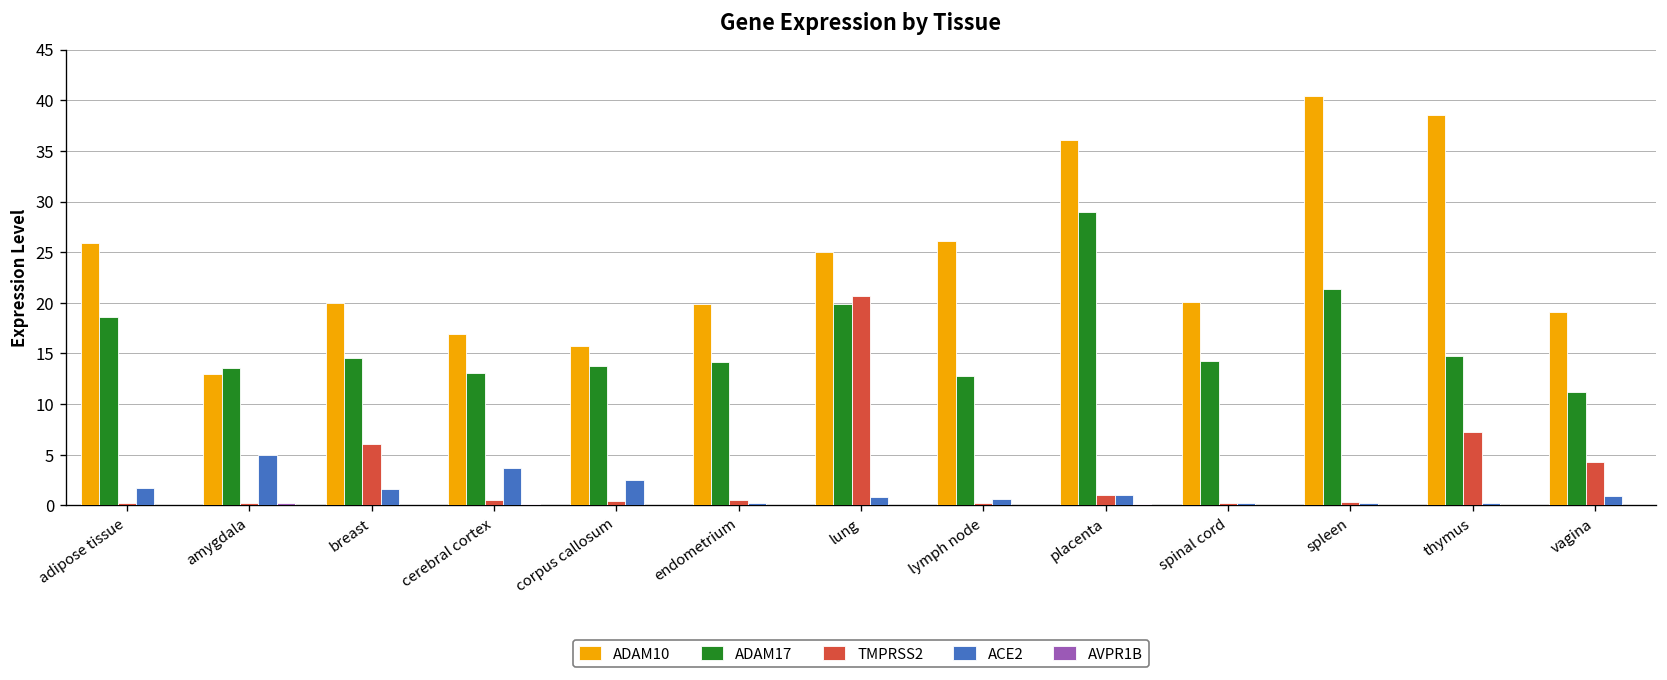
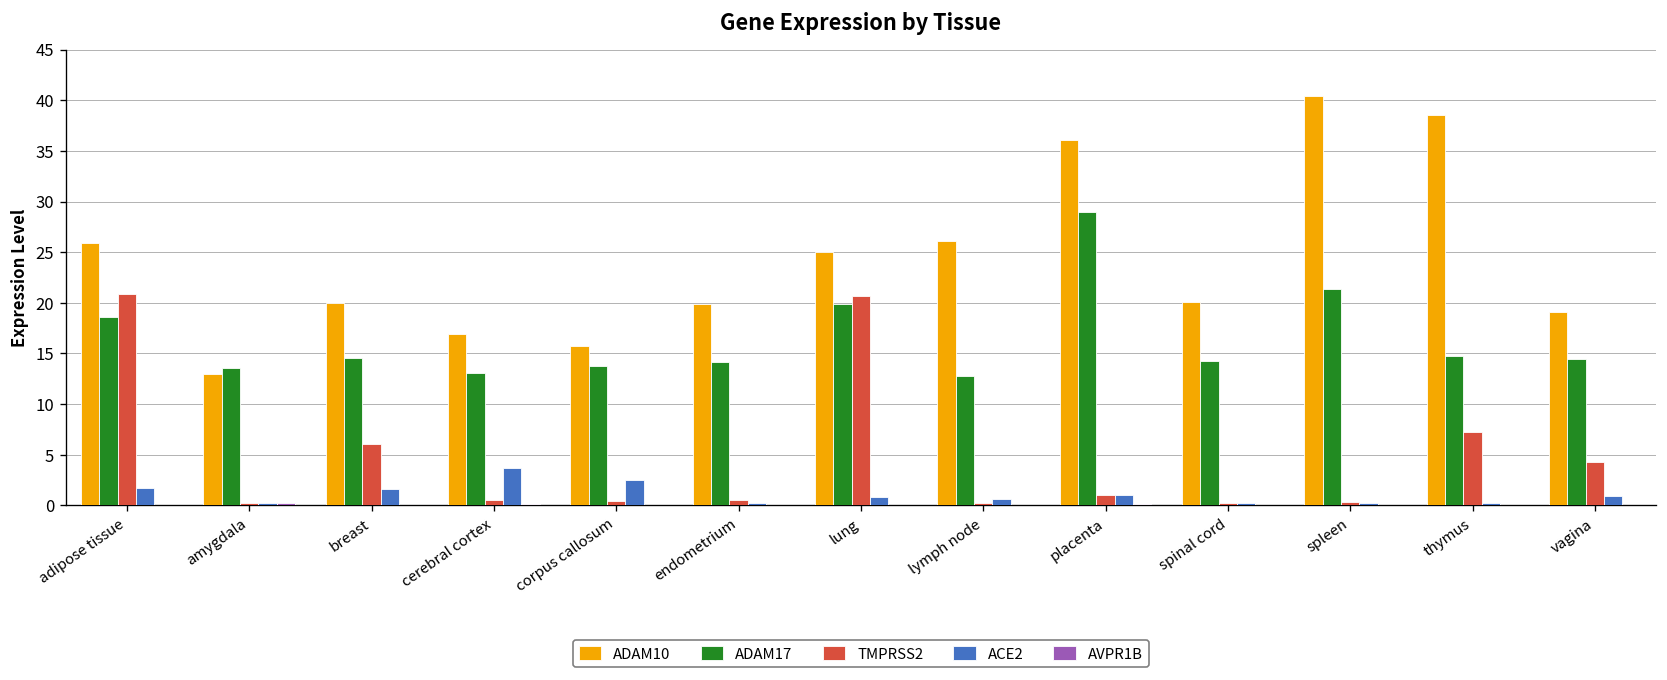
TMPRSS2, adipose tissue: 0 -> 21
ACE2, amygdala: 5 -> 0
ADAM17, vagina: 11 -> 14
